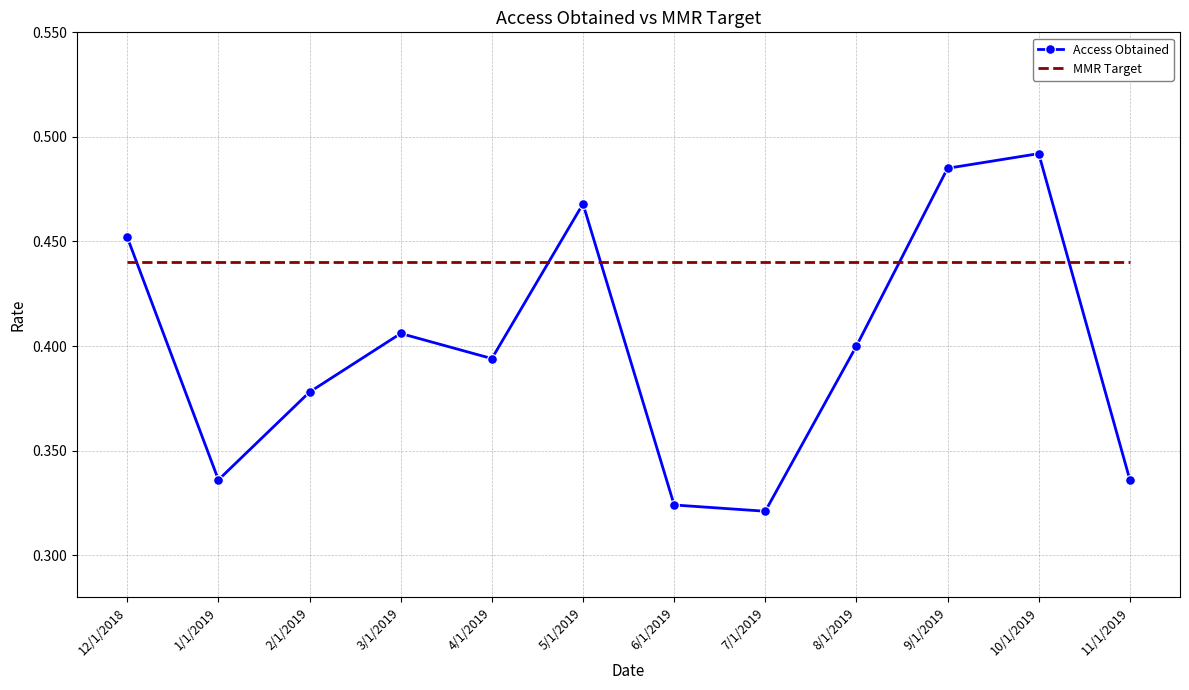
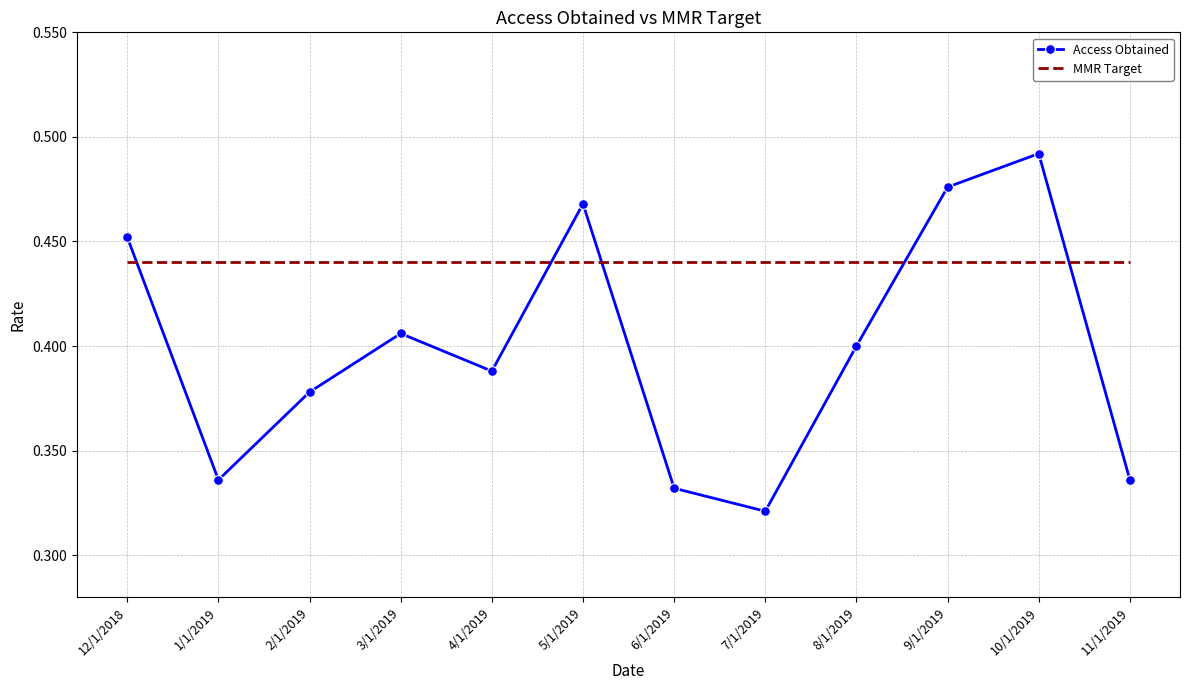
Access Obtained, 4/1/2019: 0.394 -> 0.388
Access Obtained, 6/1/2019: 0.324 -> 0.332
Access Obtained, 9/1/2019: 0.485 -> 0.476
